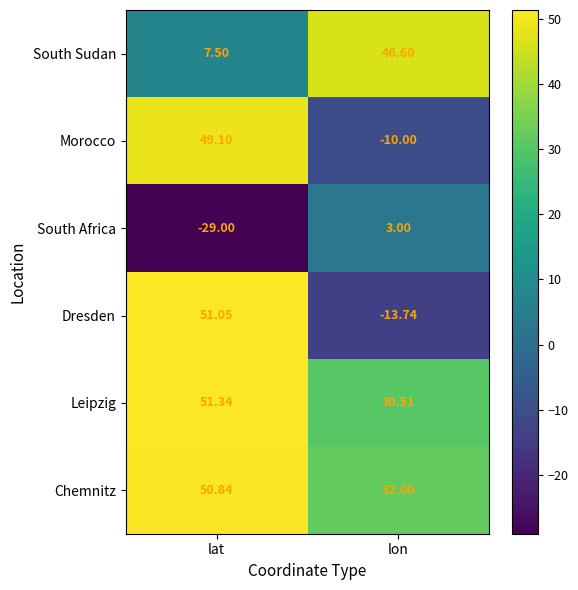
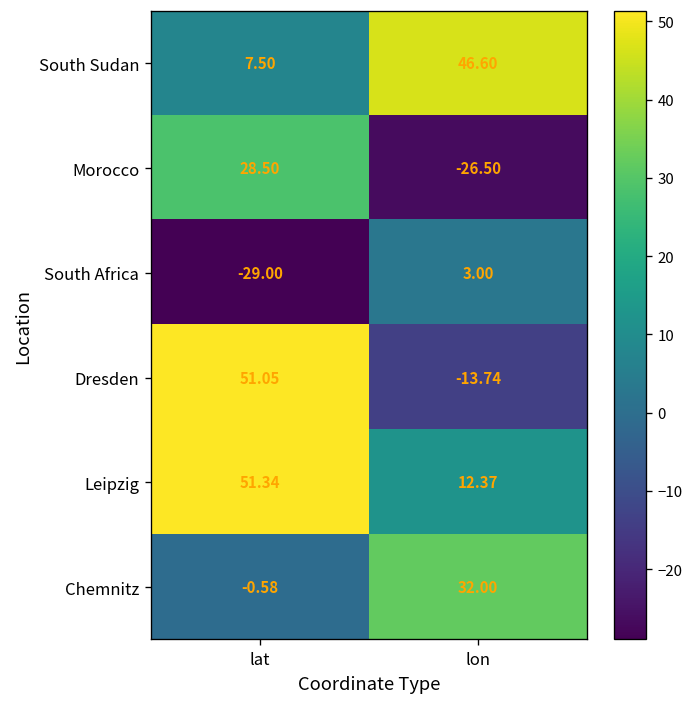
Morocco, lat: 49.10 -> 28.50
Morocco, lon: -10.00 -> -26.50
Leipzig, lon: 30.51 -> 12.37
Chemnitz, lat: 50.84 -> -0.58
